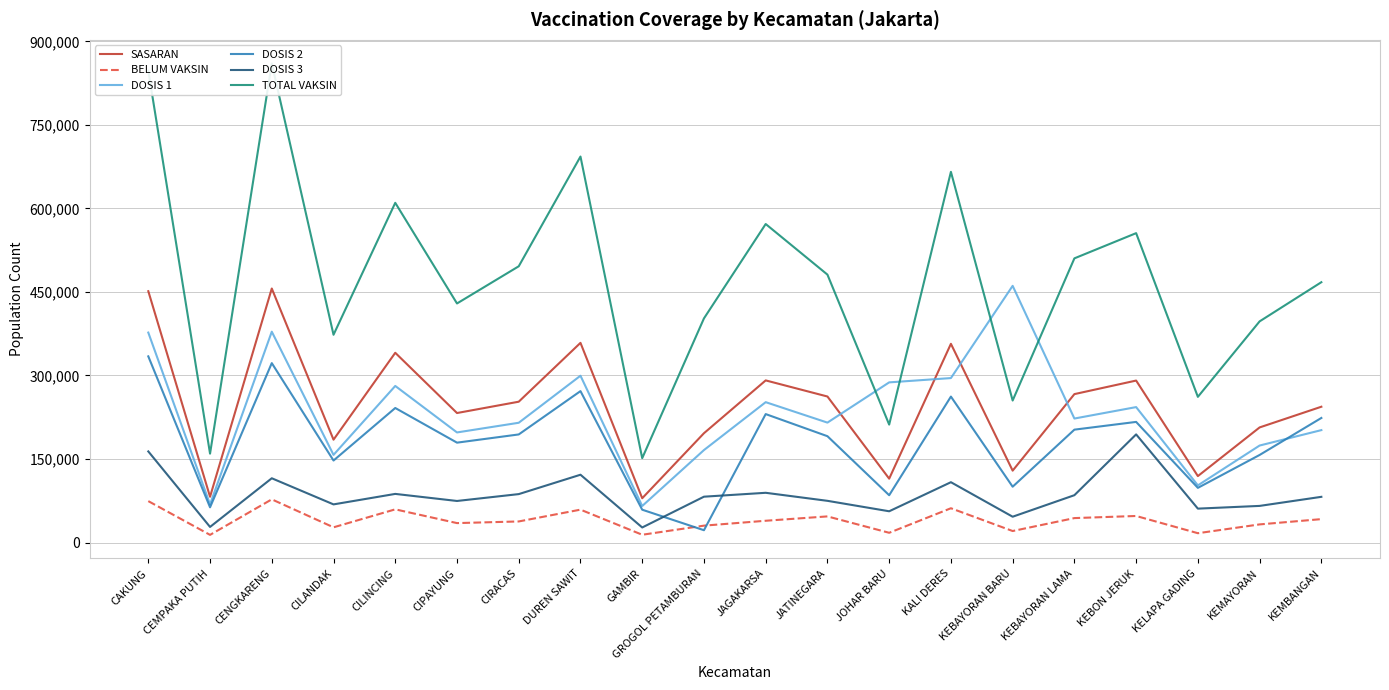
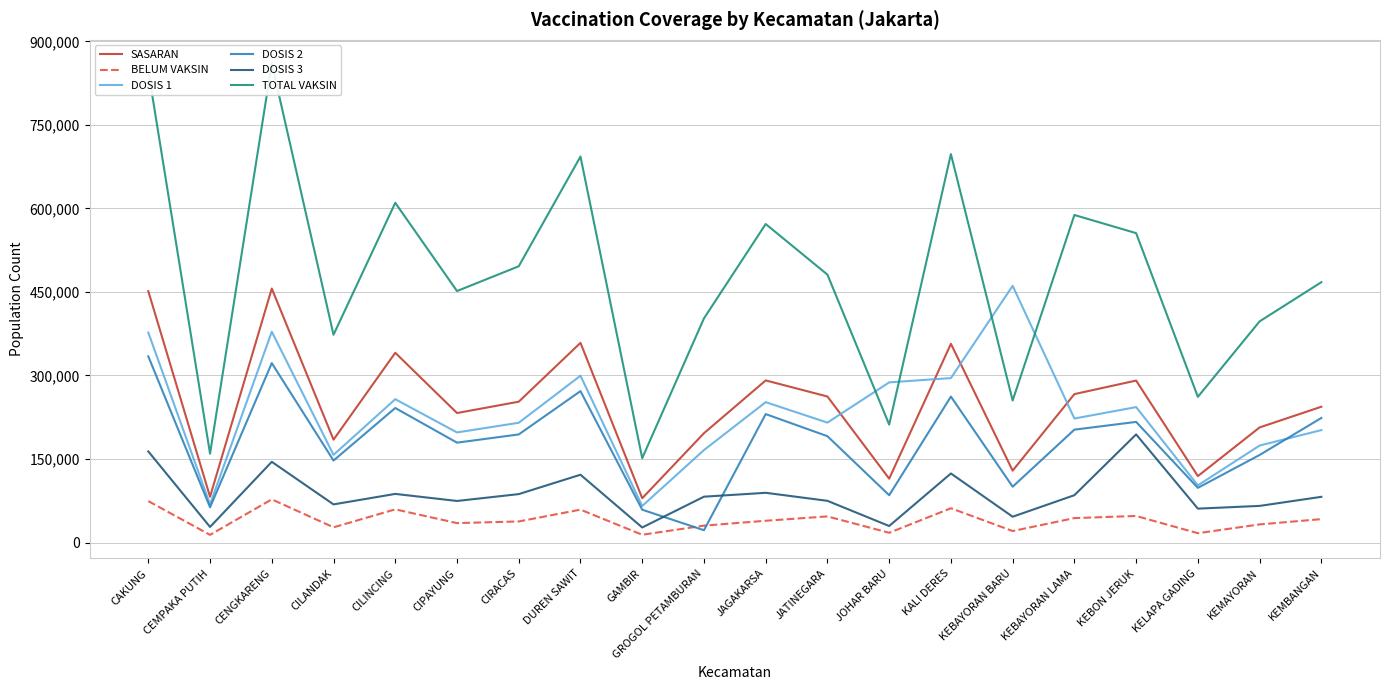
DOSIS 3, CENGKARENG: 120,000 -> 140,000
DOSIS 1, CILINCING: 280,000 -> 260,000
TOTAL VAKSIN, CIPAYUNG: 430,000 -> 450,000
DOSIS 3, JOHAR BARU: 60,000 -> 30,000
DOSIS 3, KALI DERES: 110,000 -> 120,000
TOTAL VAKSIN, KALI DERES: 670,000 -> 700,000
TOTAL VAKSIN, KEBAYORAN LAMA: 510,000 -> 590,000
